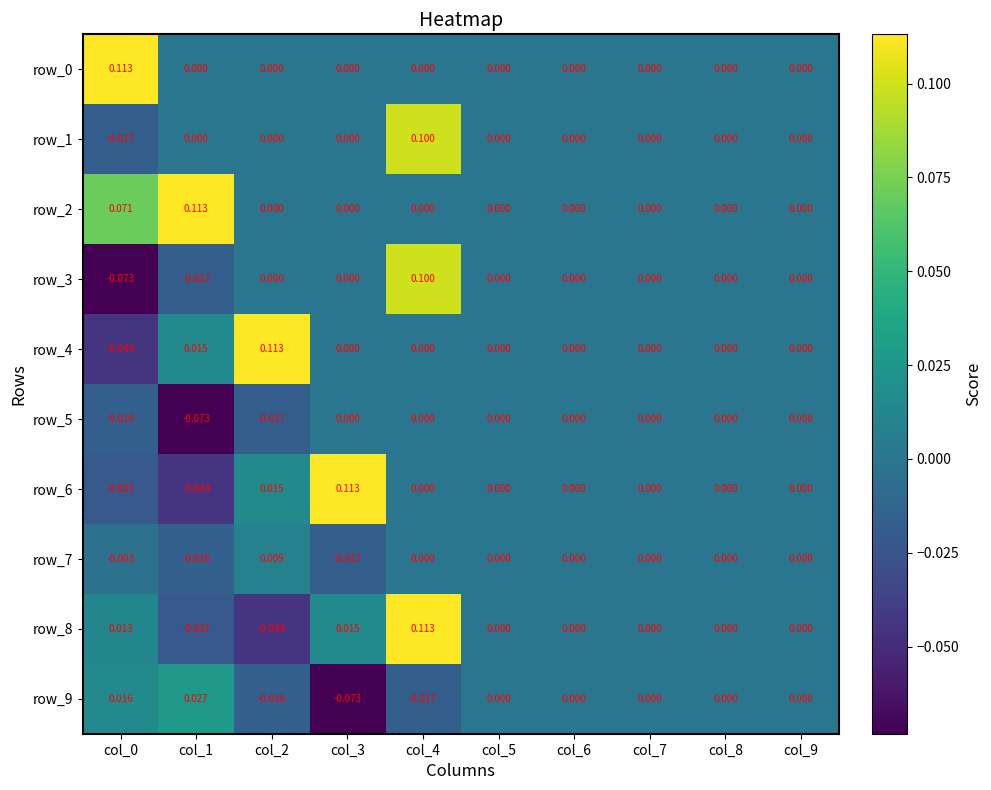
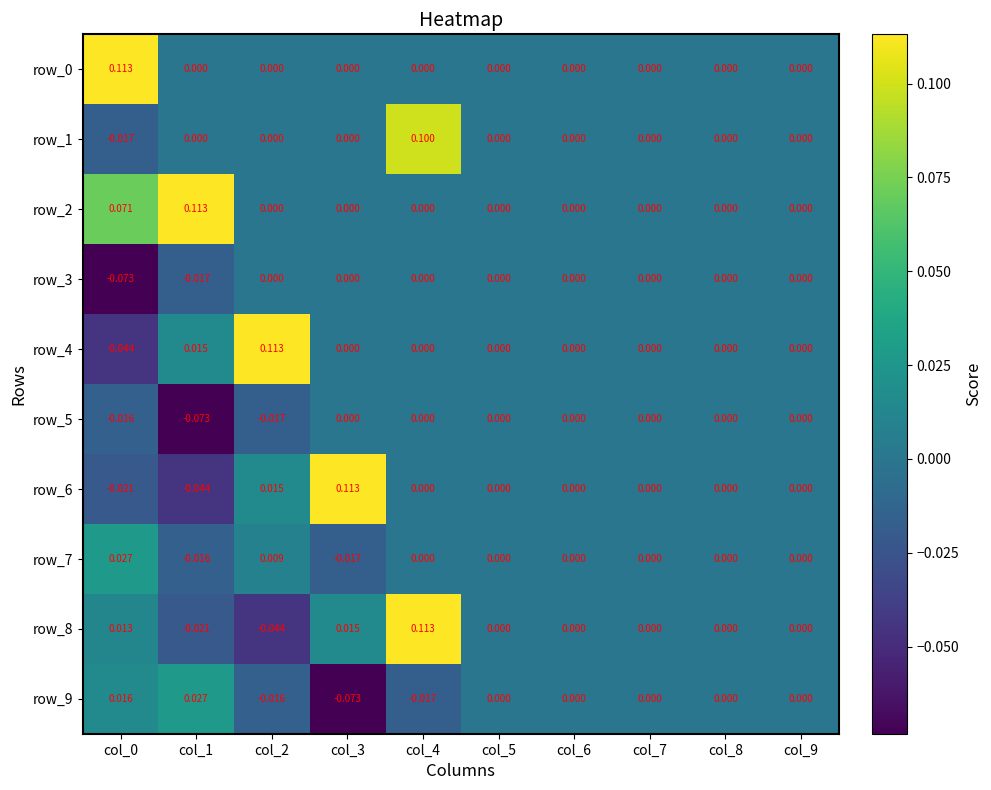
row_3, col_4: 0.100 -> 0.000
row_7, col_0: -0.003 -> 0.027
